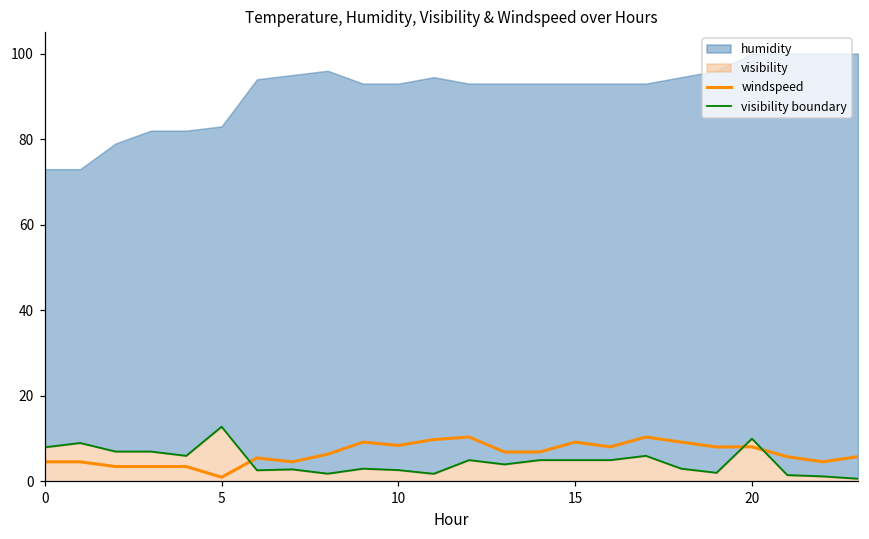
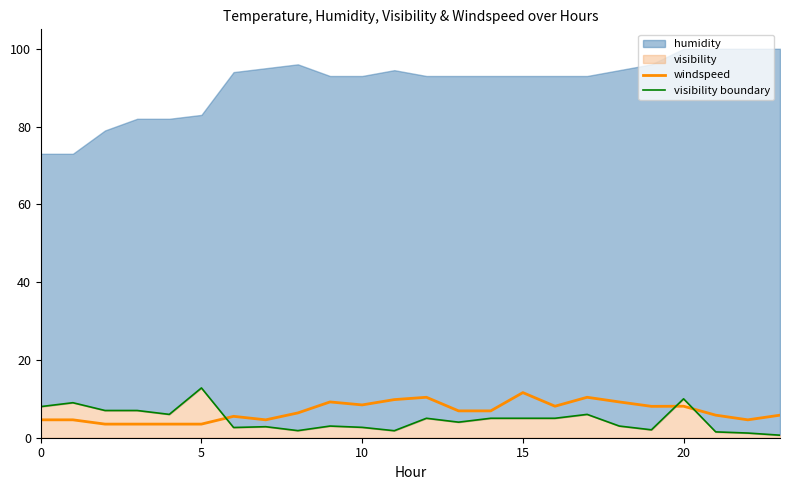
windspeed, 5: 1 -> 4
windspeed, 15: 9 -> 12
